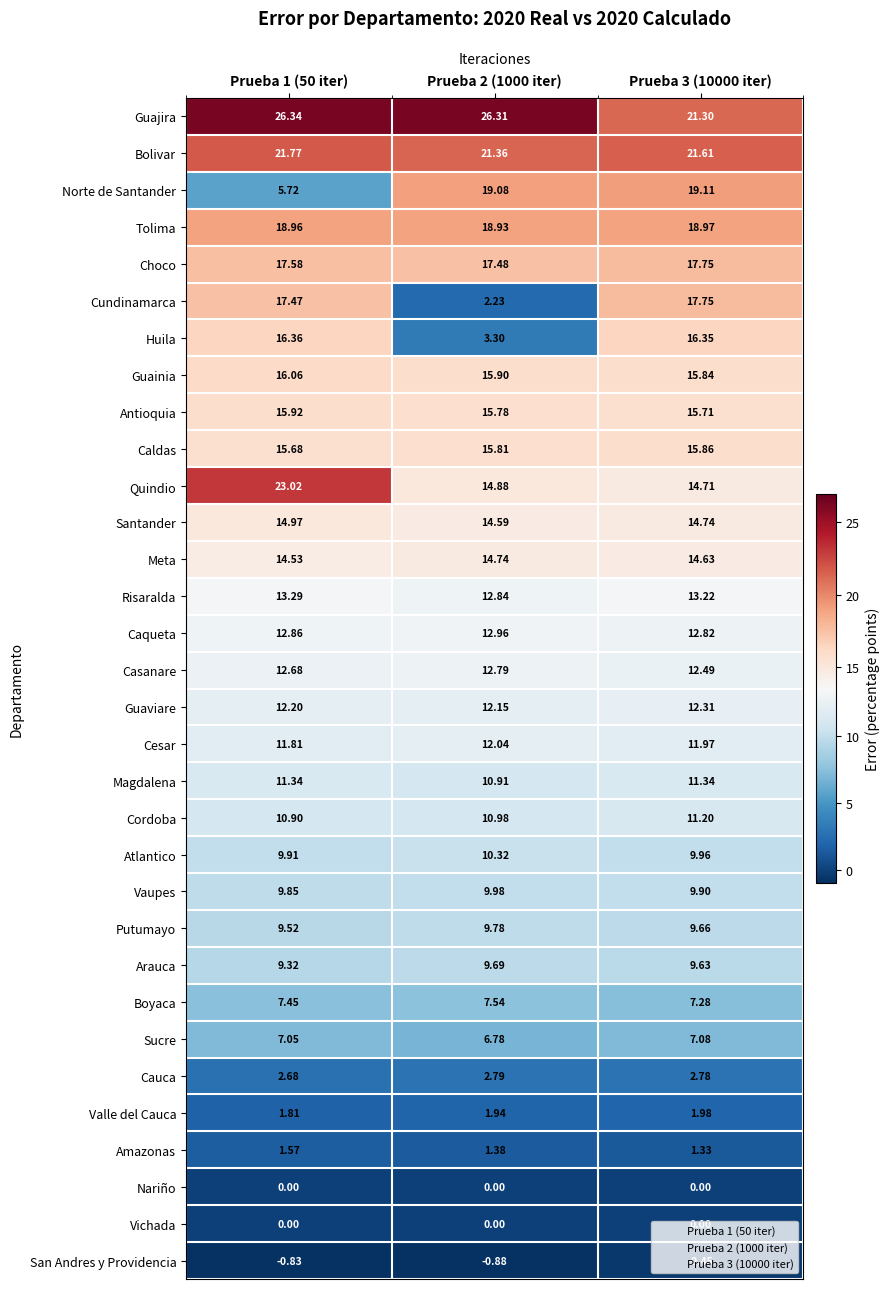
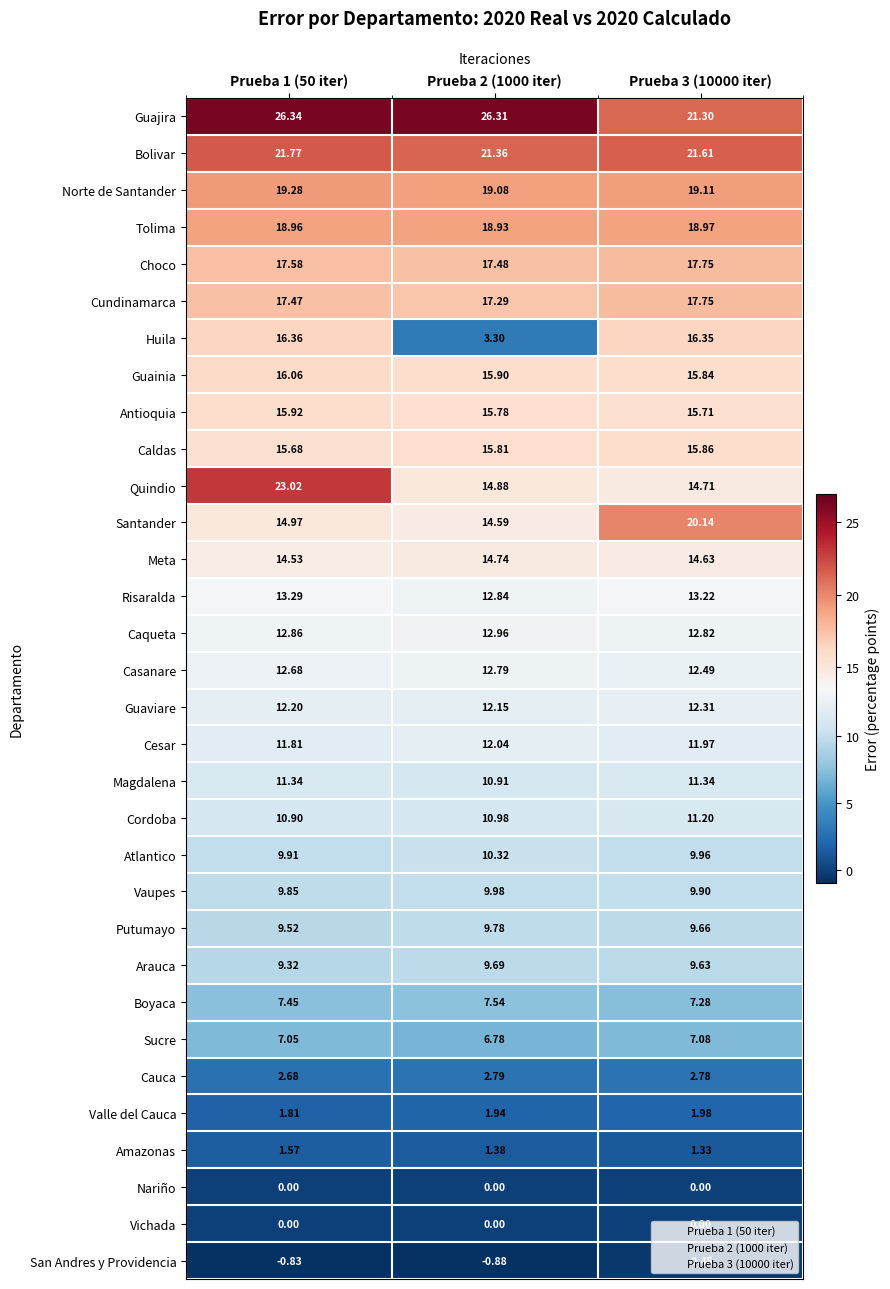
Norte de Santander, Prueba 1 (50 iter): 5.72 -> 19.28
Cundinamarca, Prueba 2 (1000 iter): 2.23 -> 17.29
Santander, Prueba 3 (10000 iter): 14.74 -> 20.14
